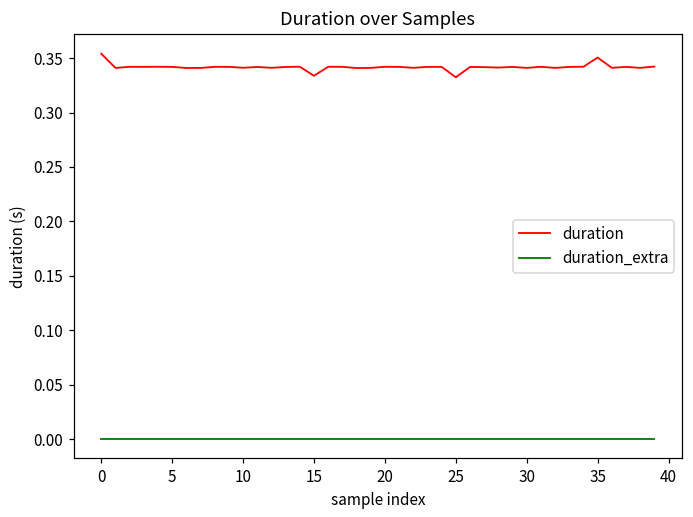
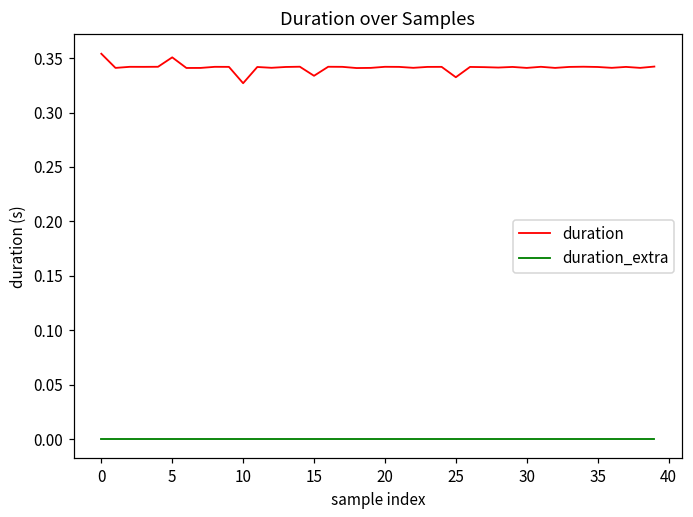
duration, 5: 0.34 -> 0.35
duration, 10: 0.34 -> 0.33
duration, 35: 0.35 -> 0.34
